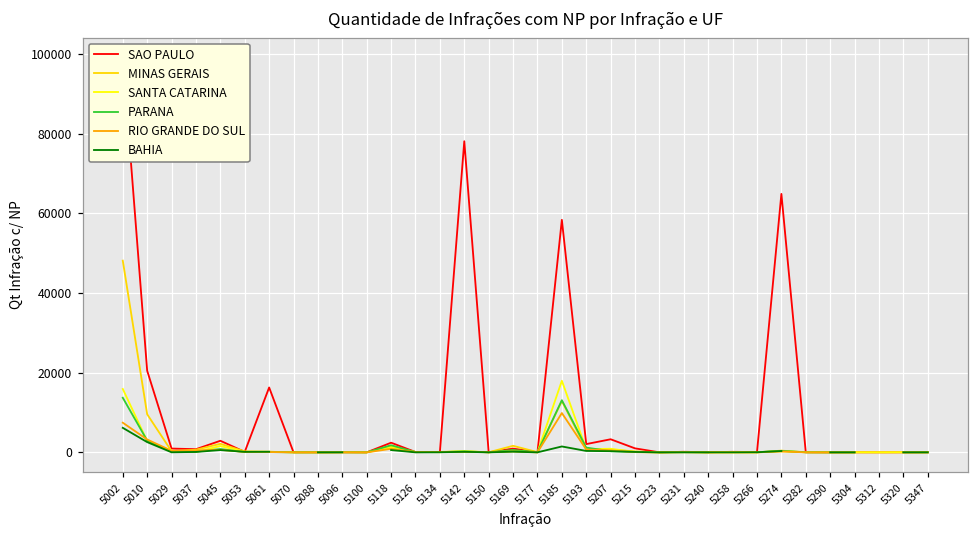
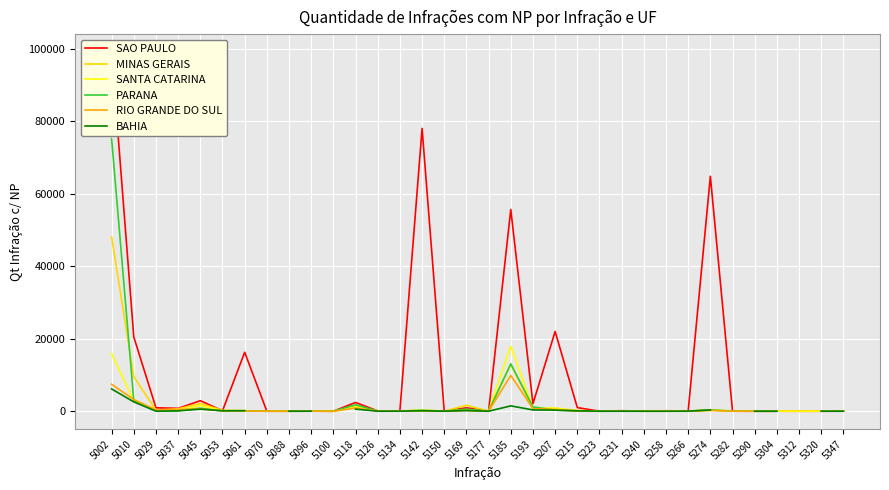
PARANA, 5002: 14000 -> 75000
SAO PAULO, 5185: 58000 -> 56000
SAO PAULO, 5207: 3000 -> 22000
